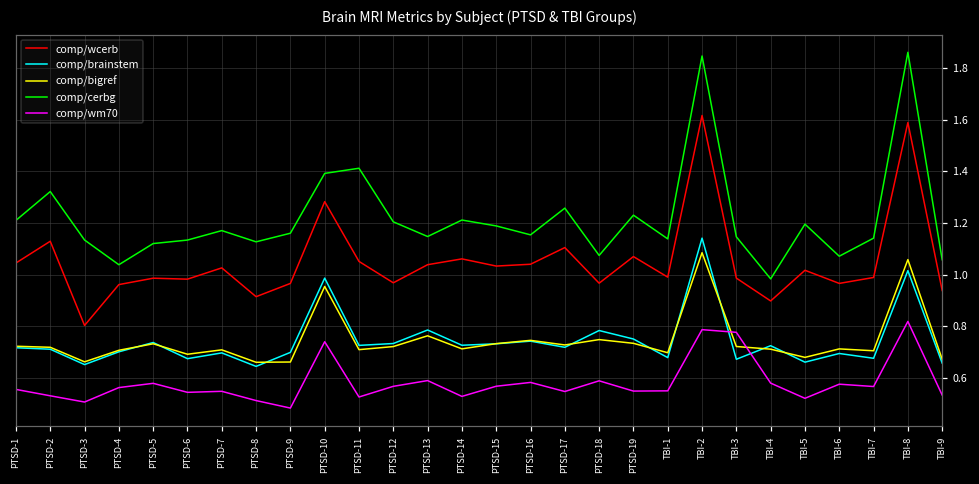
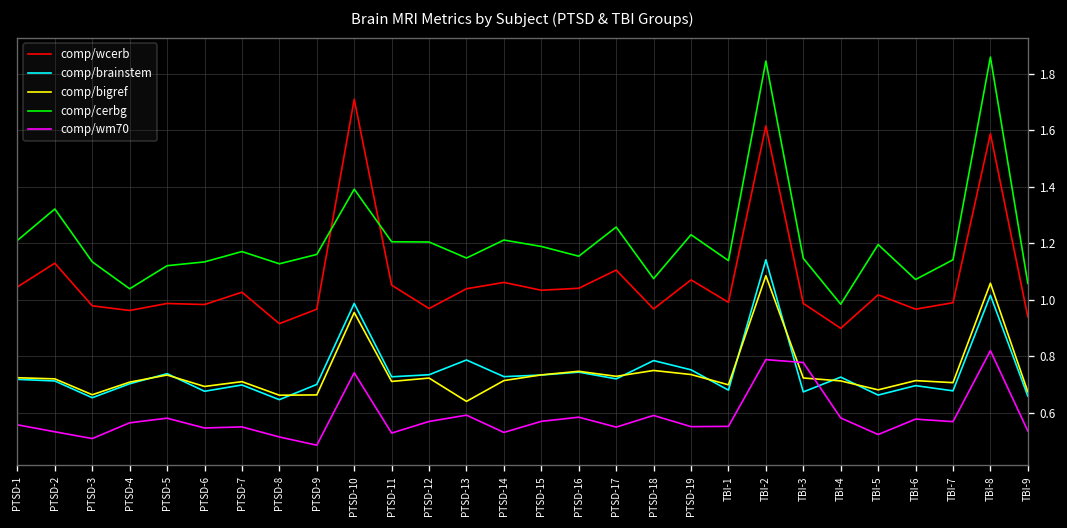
comp/wcerb, PTSD-3: 0.80 -> 0.98
comp/wcerb, PTSD-10: 1.28 -> 1.71
comp/cerbg, PTSD-11: 1.41 -> 1.21
comp/bigref, PTSD-13: 0.76 -> 0.64
